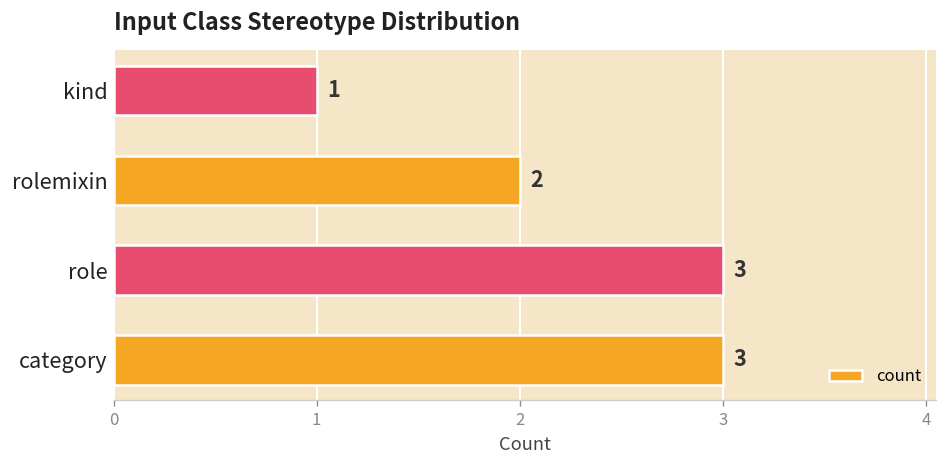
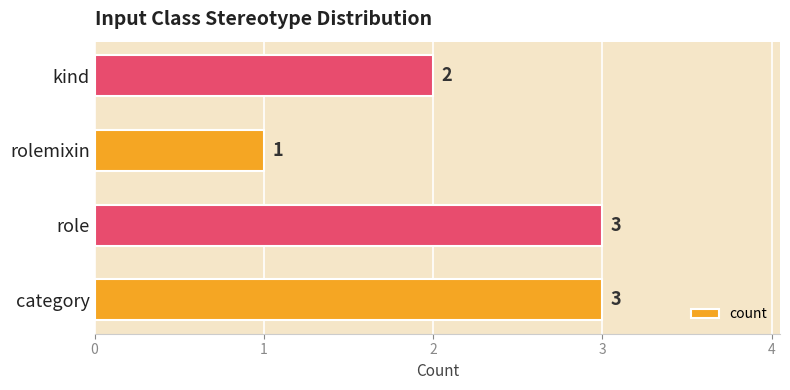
kind: 1 -> 2
rolemixin: 2 -> 1
